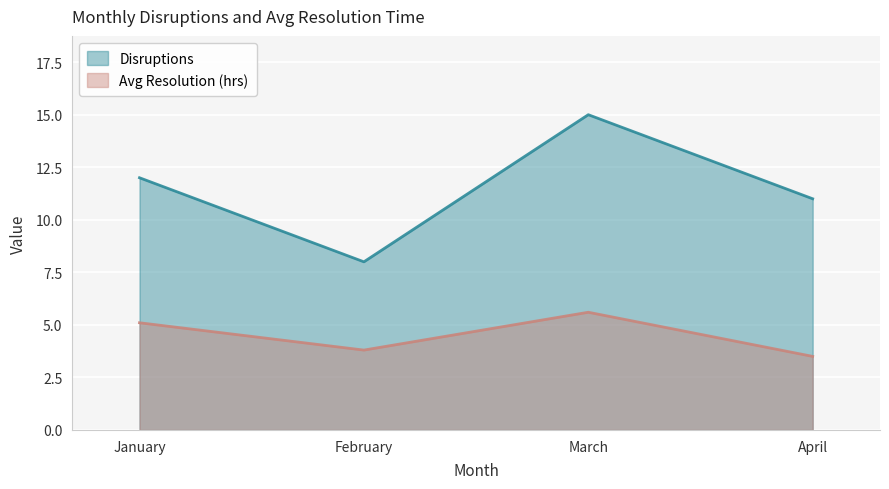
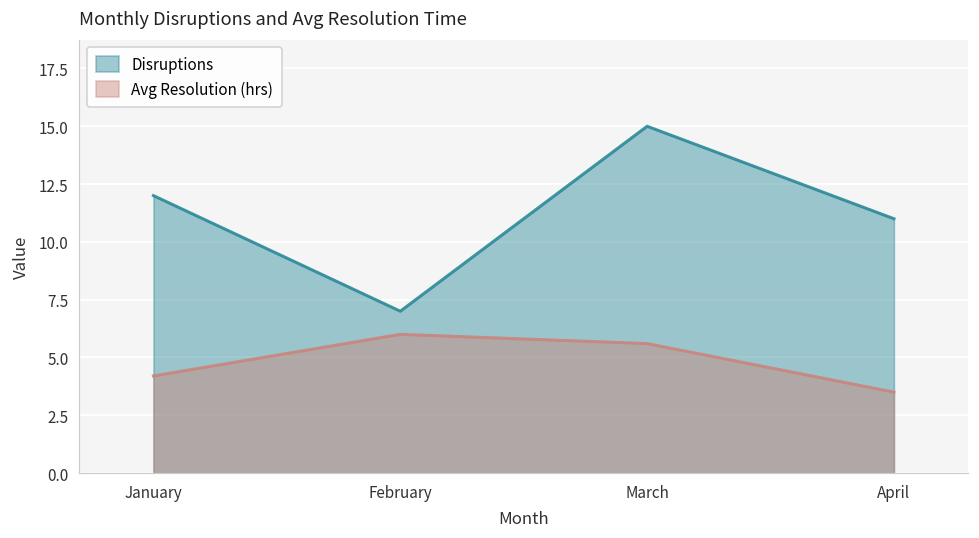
Avg Resolution (hrs), January: 5.1 -> 4.2
Disruptions, February: 8 -> 7
Avg Resolution (hrs), February: 3.8 -> 6.0
